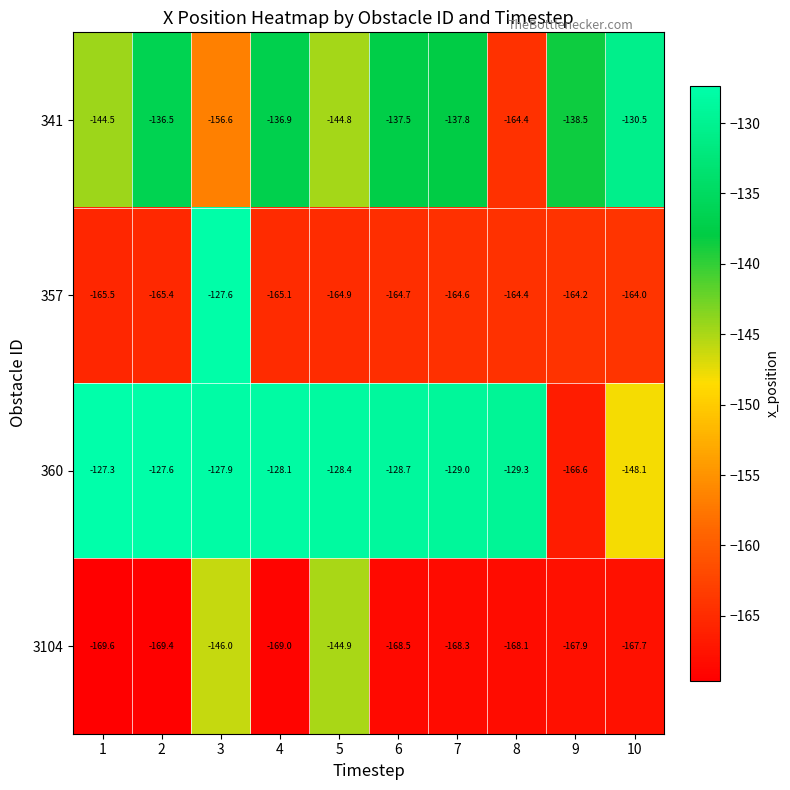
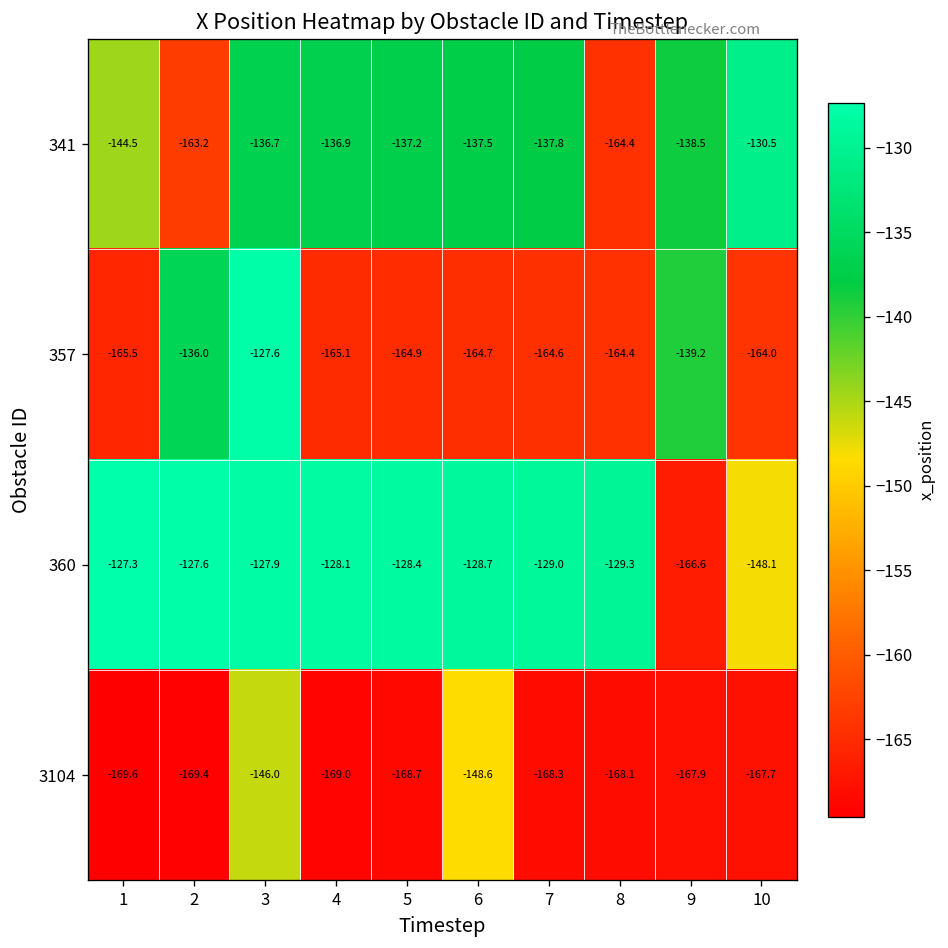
341, 2: -136.5 -> -163.2
341, 3: -156.6 -> -136.7
341, 5: -144.8 -> -137.2
357, 2: -165.4 -> -136.0
357, 9: -164.2 -> -139.2
3104, 5: -144.9 -> -168.7
3104, 6: -168.5 -> -148.6
